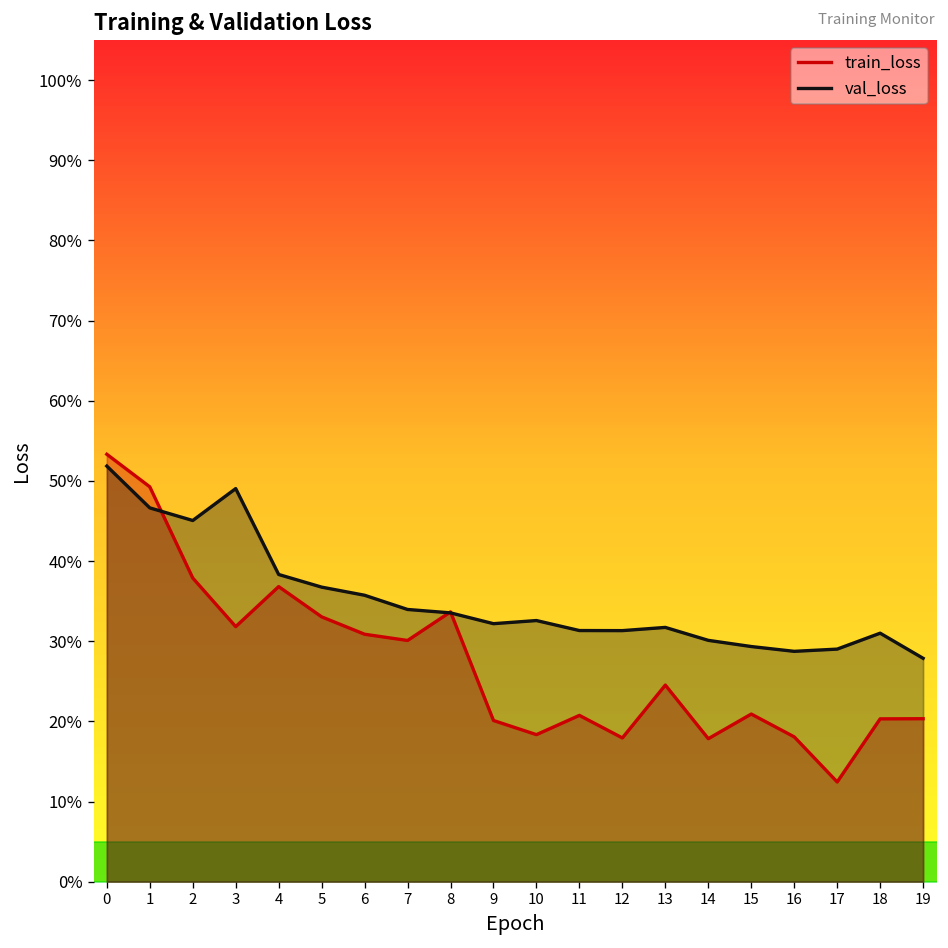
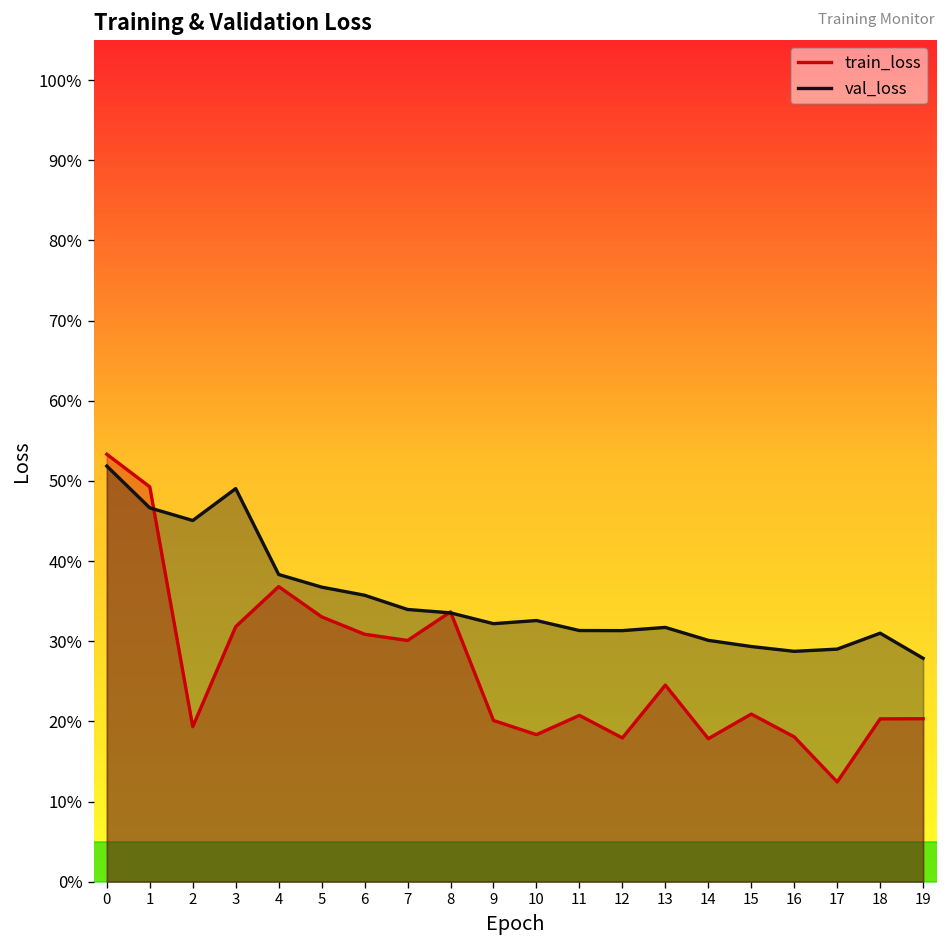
train_loss, 2: 38% -> 19%
